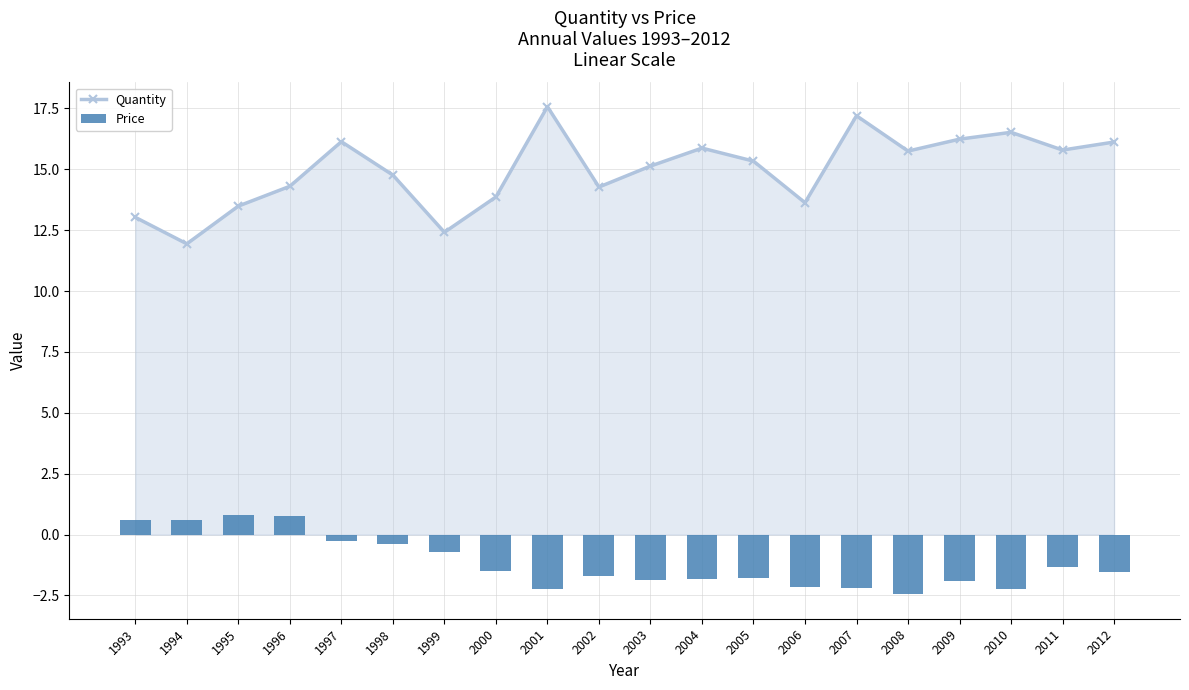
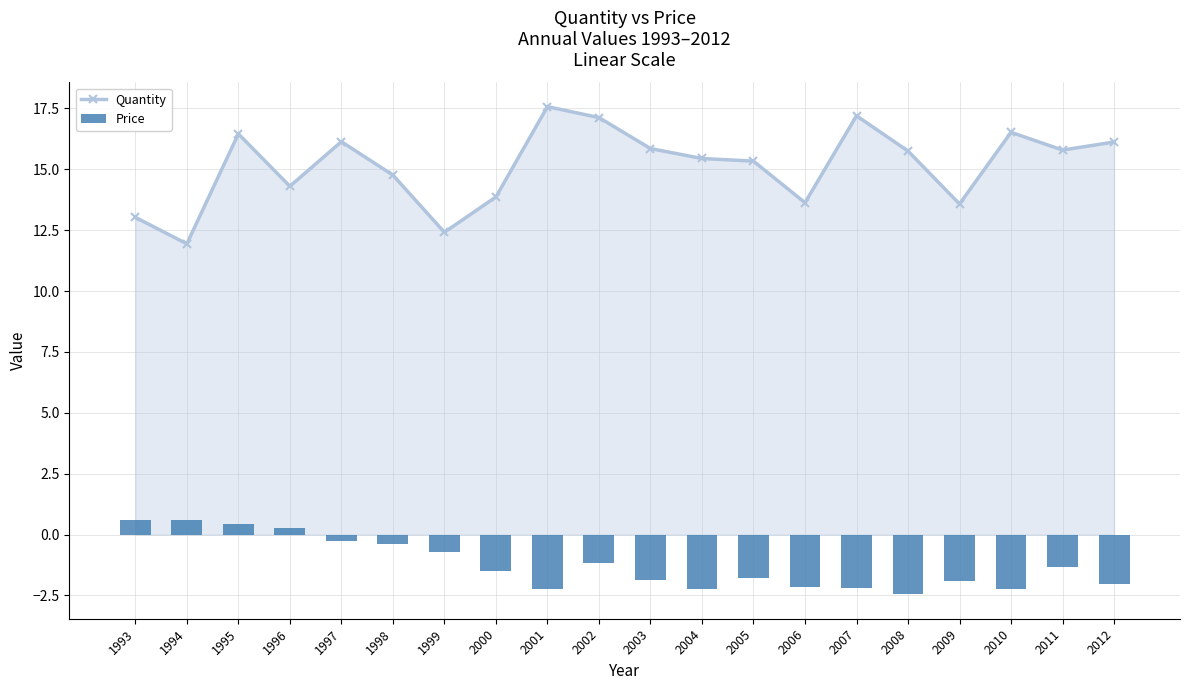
Quantity, 1995: 13.5 -> 16.5
Price, 1995: 0.8 -> 0.4
Price, 1996: 0.8 -> 0.3
Quantity, 2002: 14.3 -> 17.1
Price, 2002: -1.7 -> -1.1
Quantity, 2003: 15.1 -> 15.8
Quantity, 2004: 15.9 -> 15.4
Price, 2004: -1.8 -> -2.2
Quantity, 2009: 16.2 -> 13.6
Price, 2012: -1.5 -> -2.0
